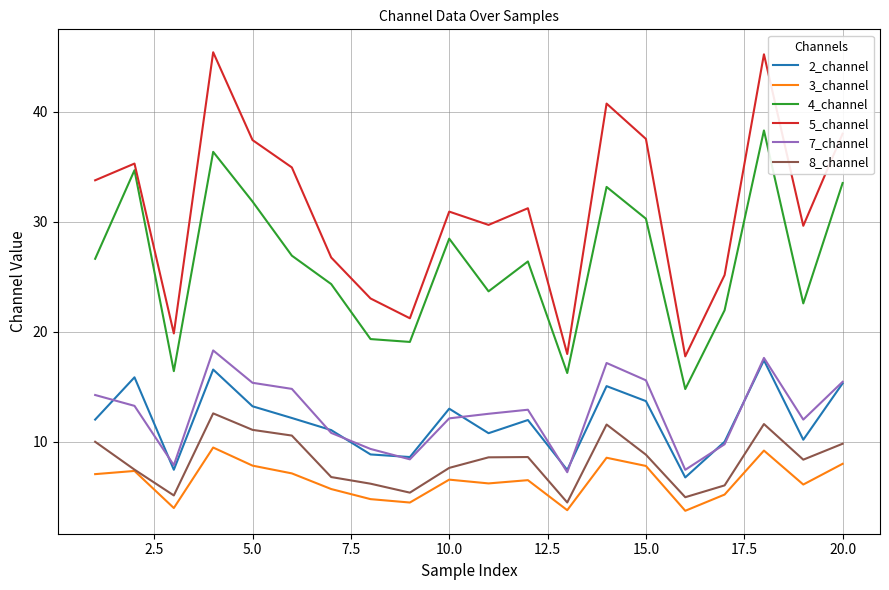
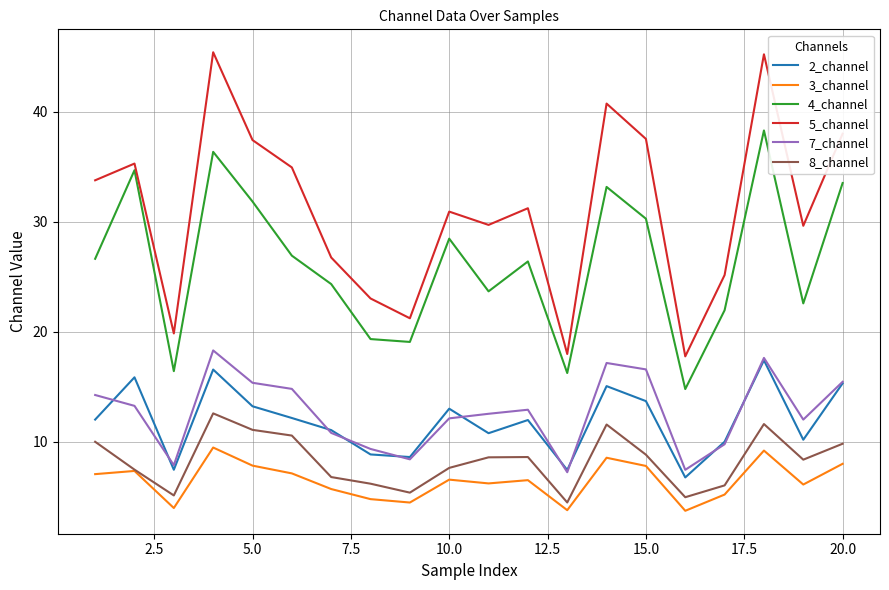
7_channel, 15.0: 15.6 -> 16.6
